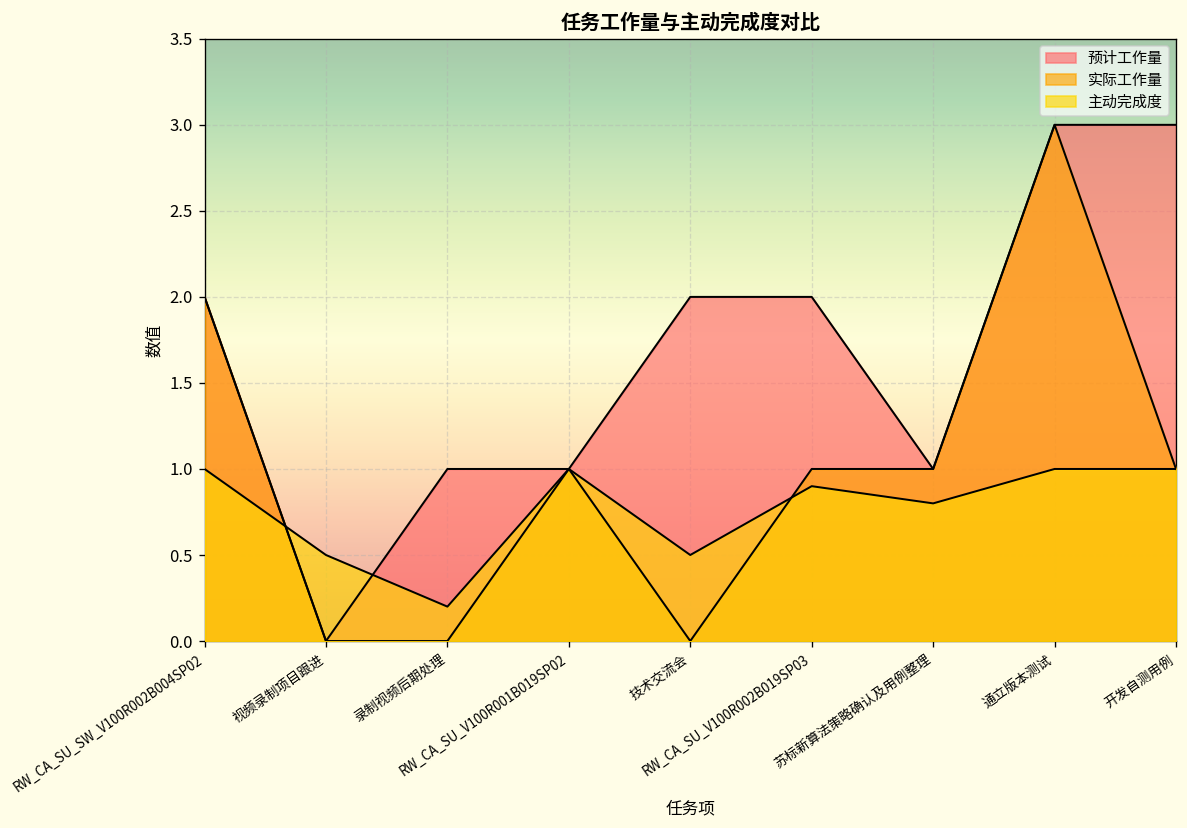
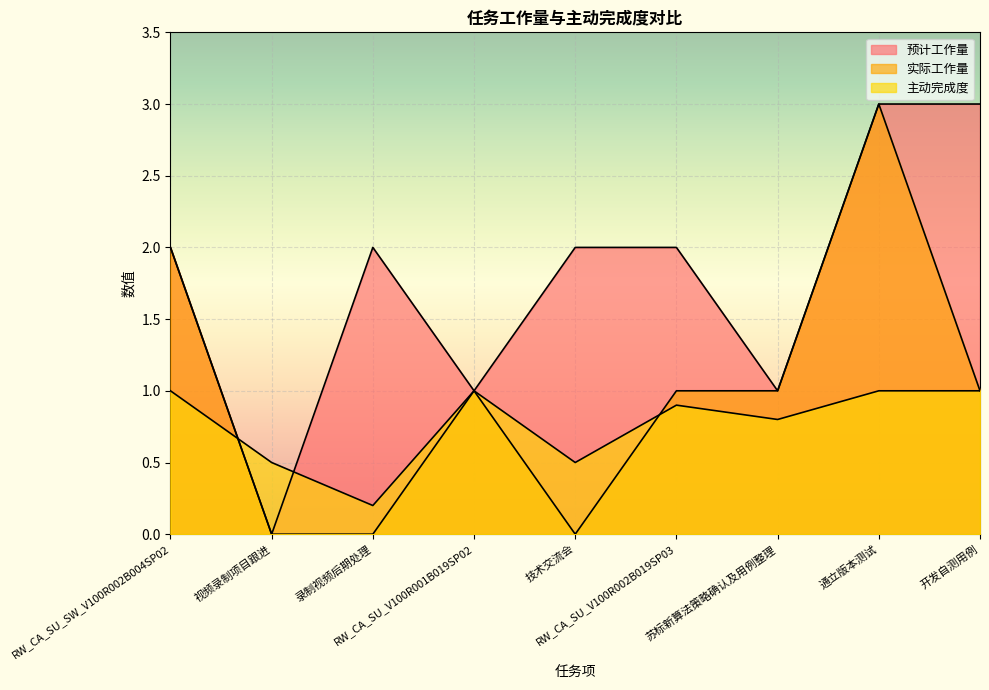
预计工作量, 录制视频后期处理: 1 -> 2
